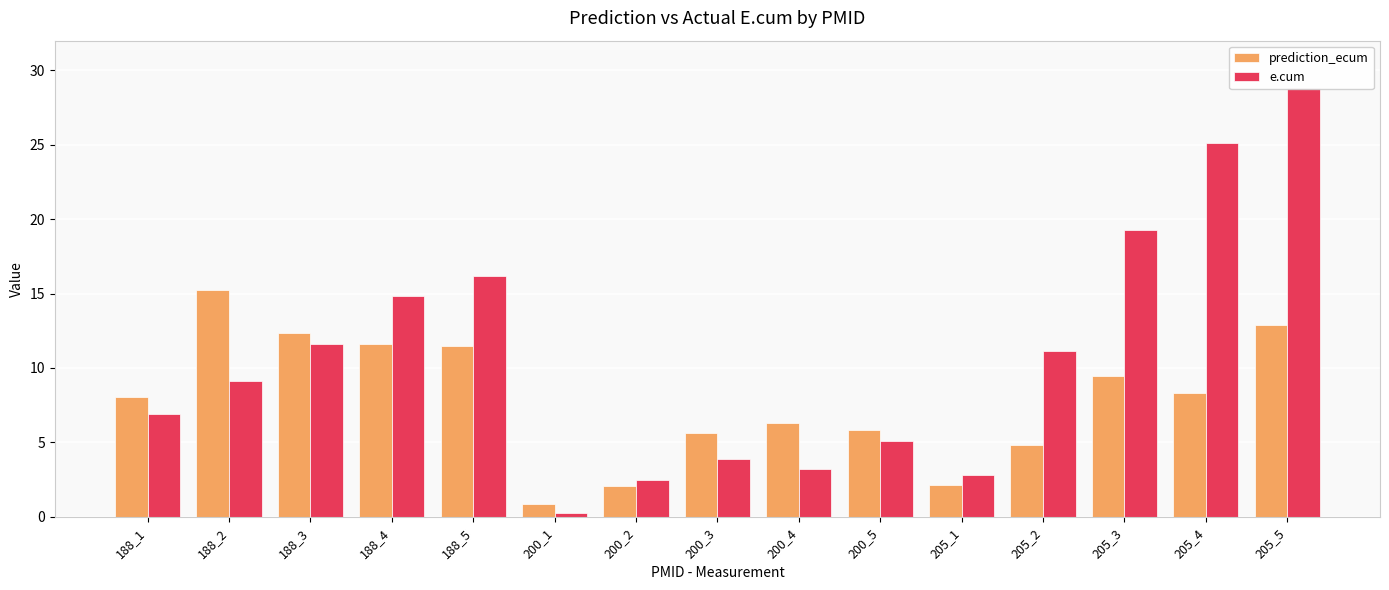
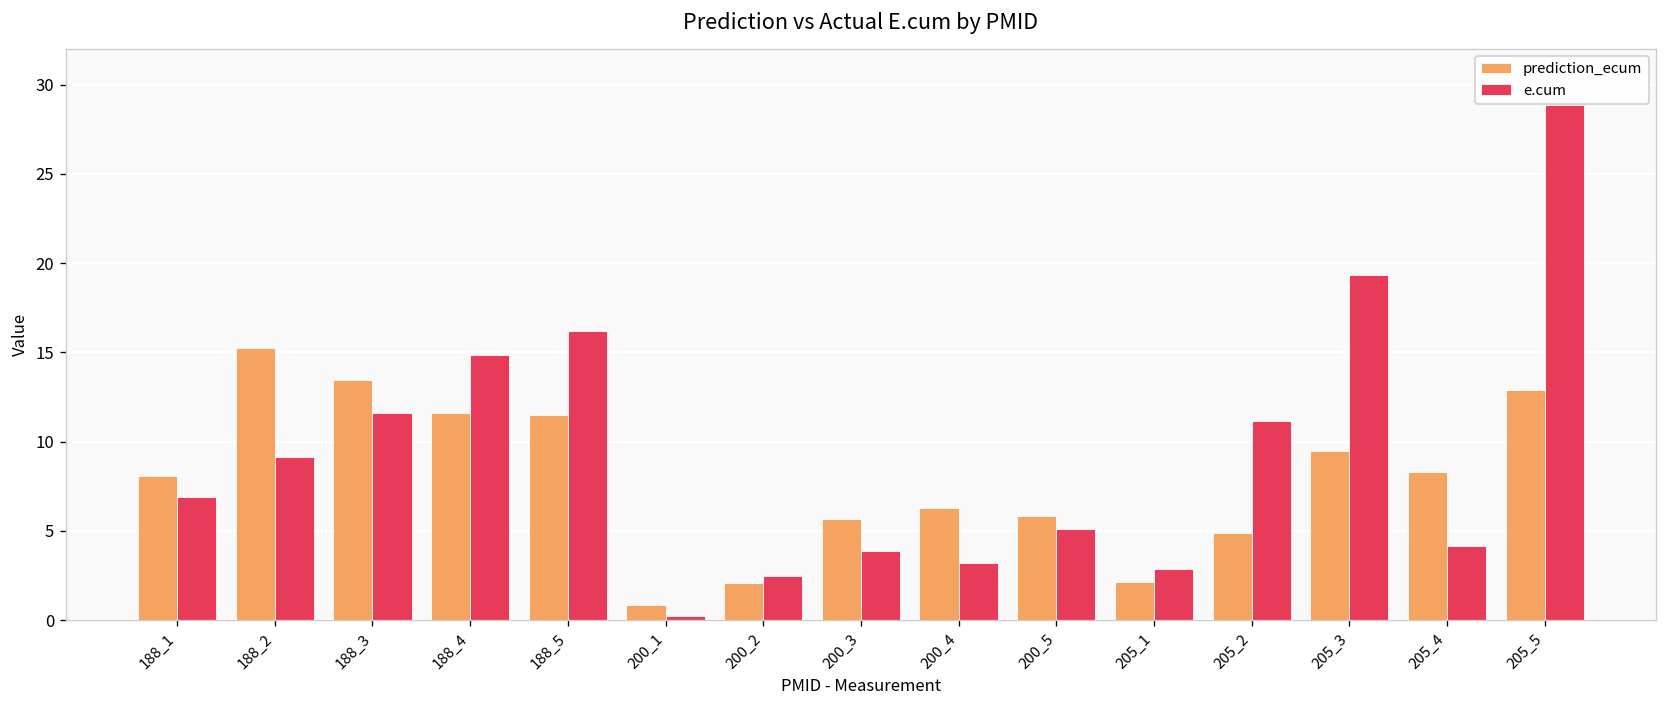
prediction_ecum, 188_3: 12.3 -> 13.5
e.cum, 205_4: 25.1 -> 4.2
